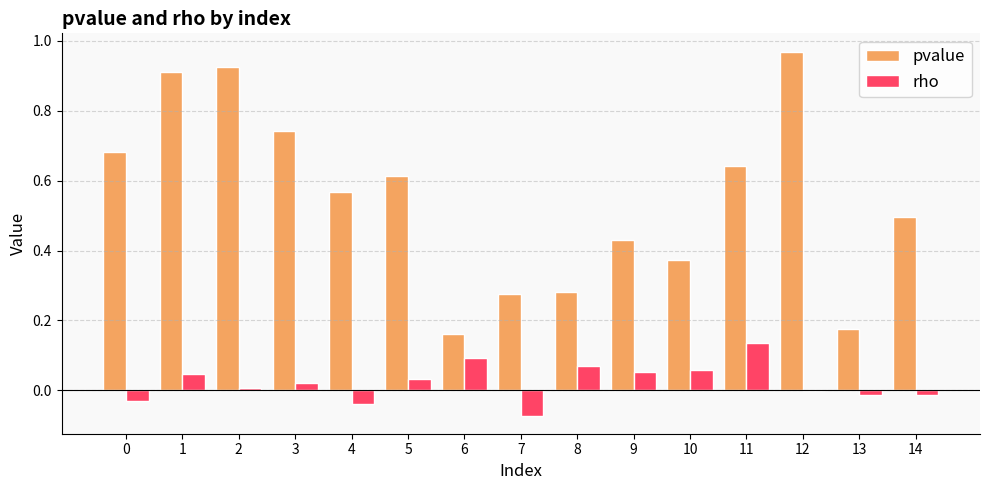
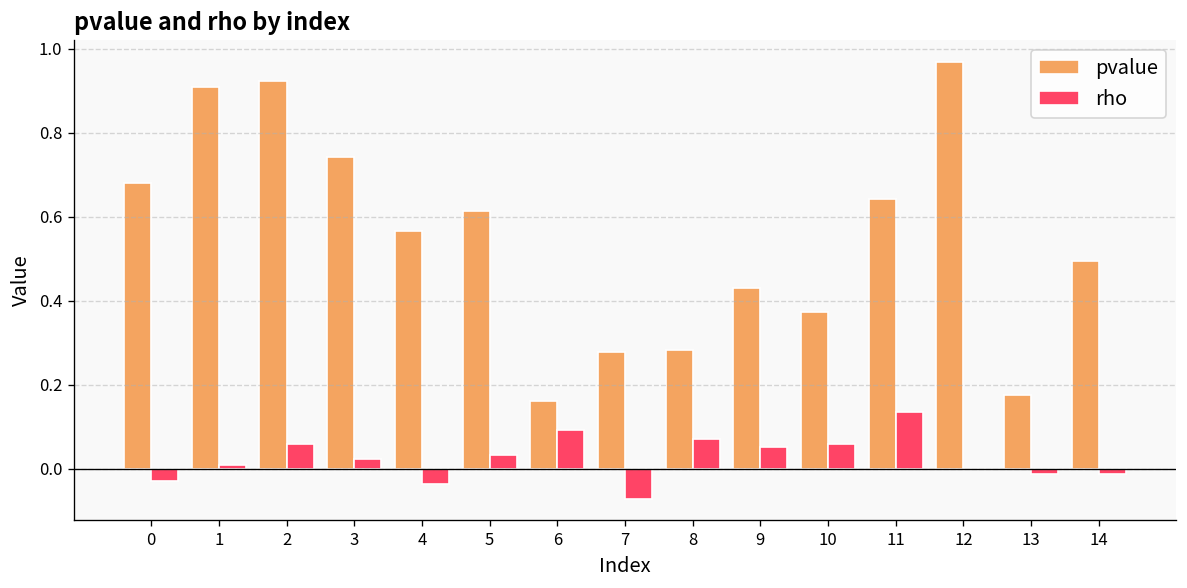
rho, 1: 0.05 -> 0.01
rho, 2: 0.01 -> 0.06
